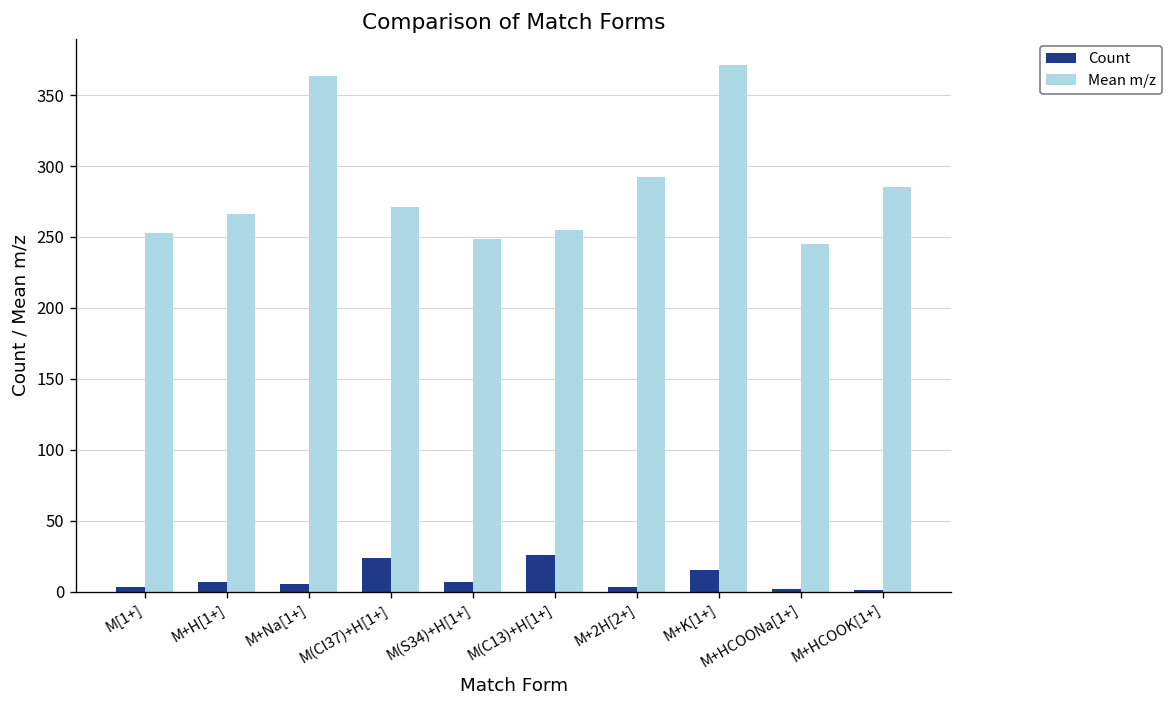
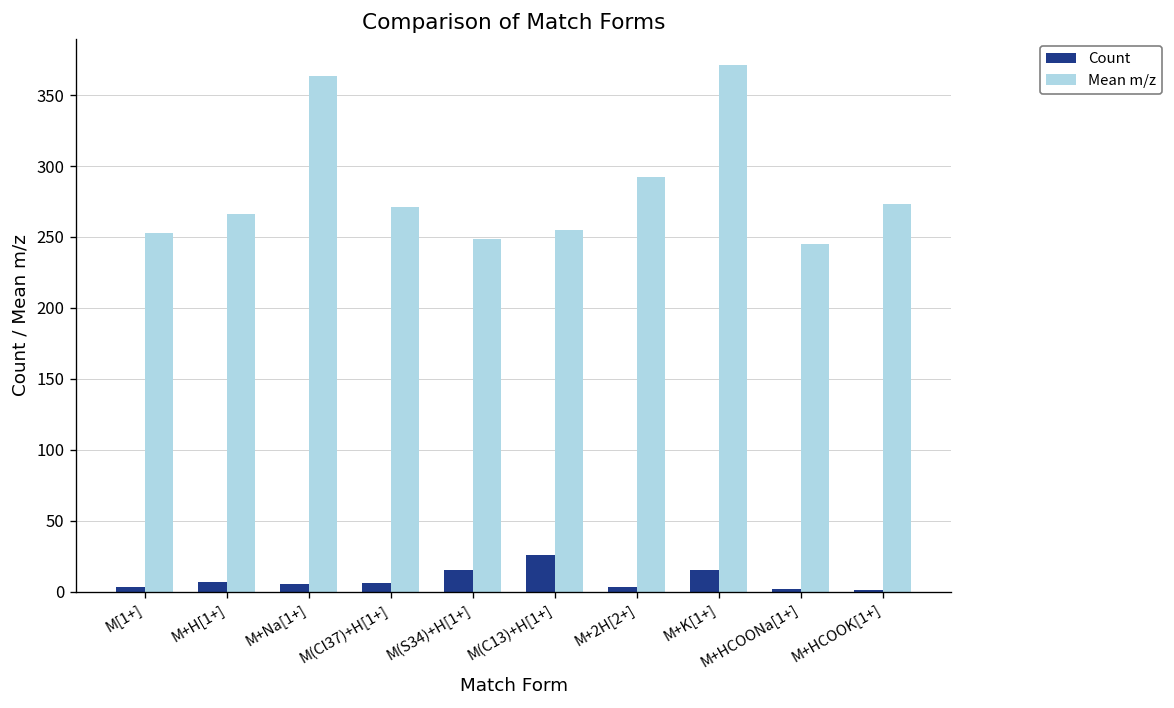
Count, M(Cl37)+H[1+]: 24 -> 6
Count, M(S34)+H[1+]: 7 -> 15
Mean m/z, M+HCOOK[1+]: 285 -> 273
